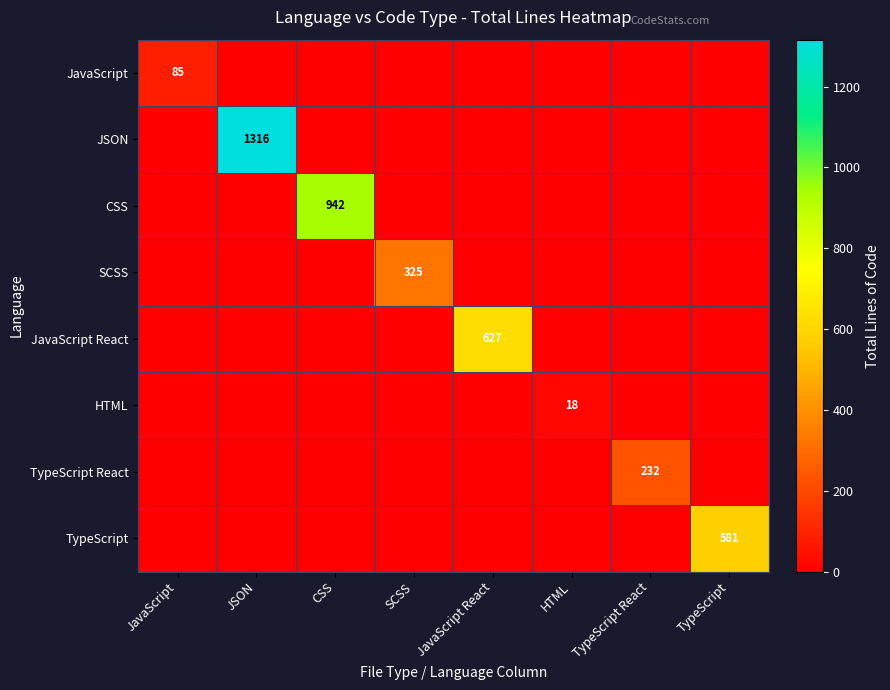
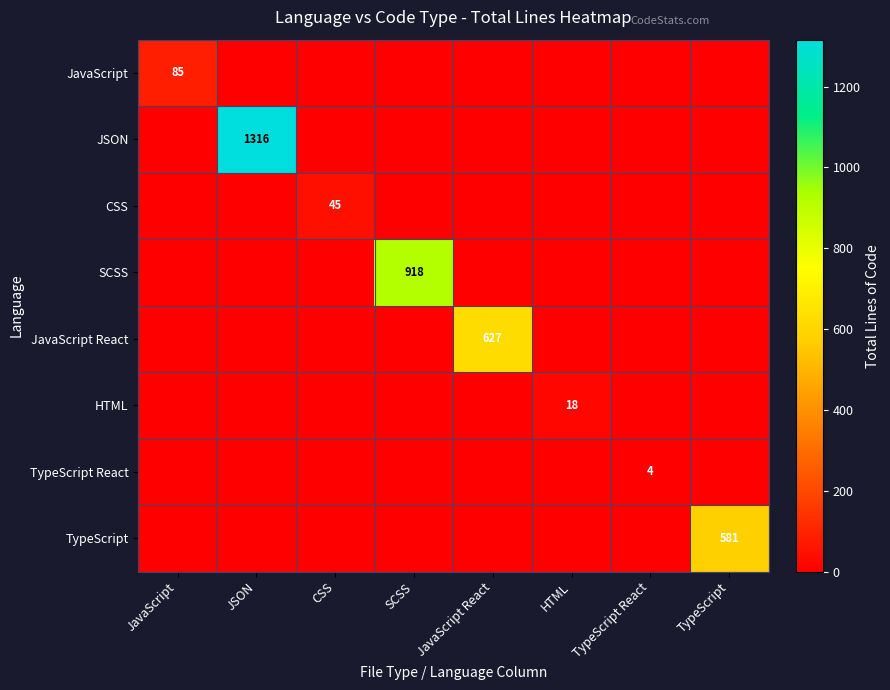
CSS, CSS: 942 -> 45
SCSS, SCSS: 325 -> 918
TypeScript React, TypeScript React: 232 -> 4
